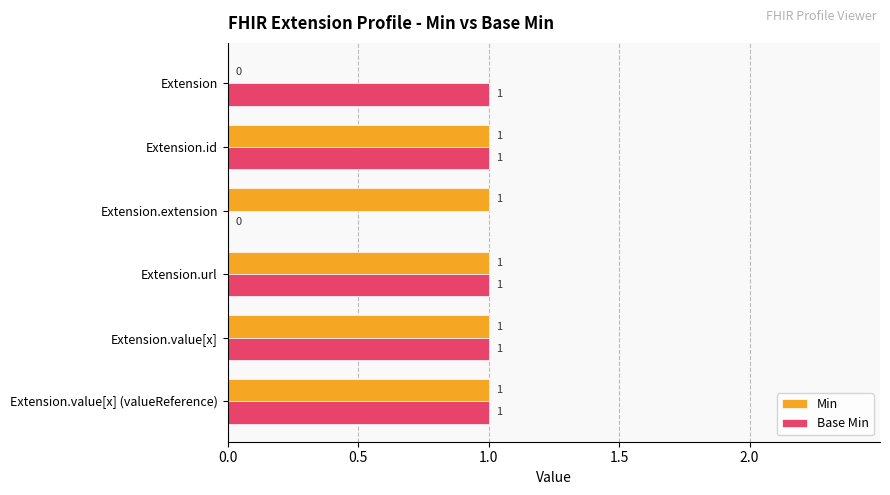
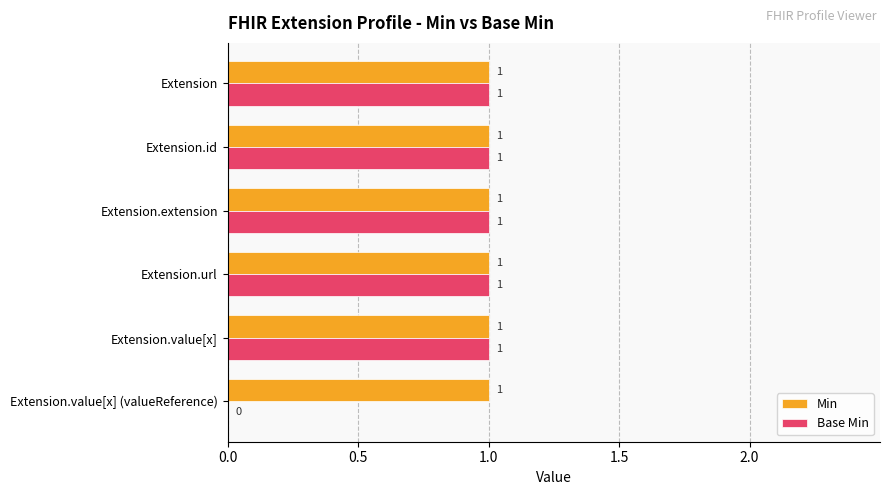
Min, Extension: 0 -> 1
Base Min, Extension.extension: 0 -> 1
Base Min, Extension.value[x] (valueReference): 1 -> 0
